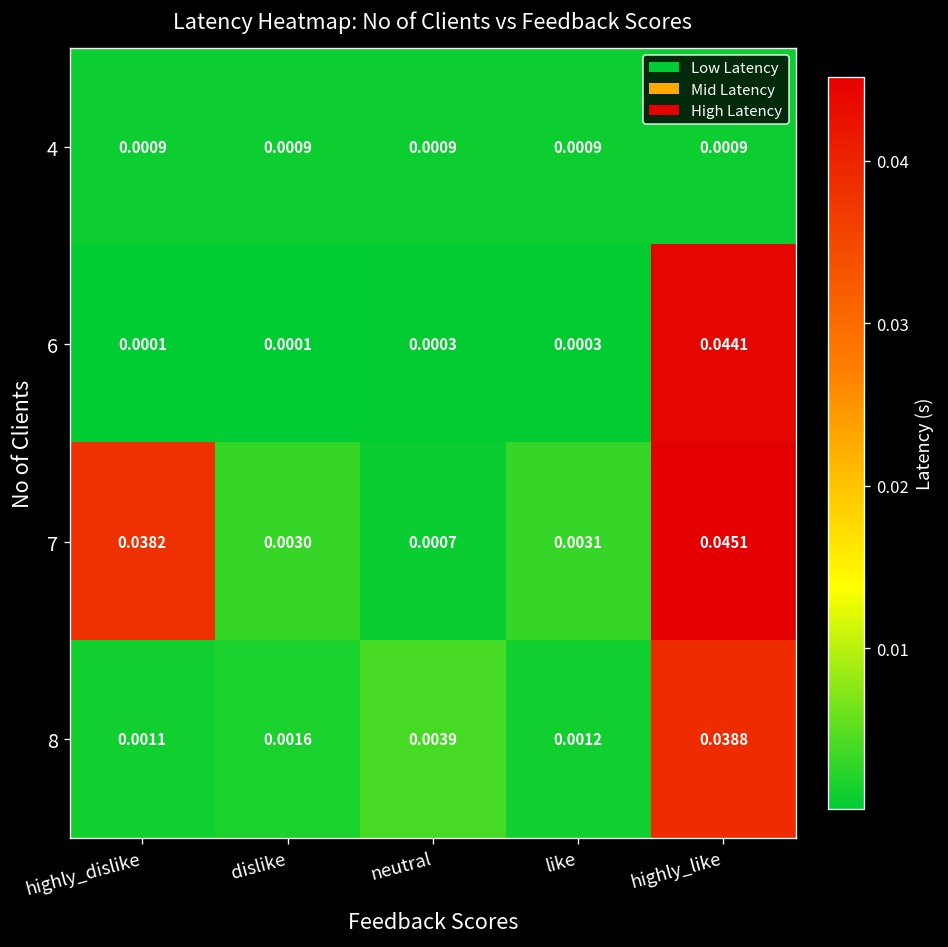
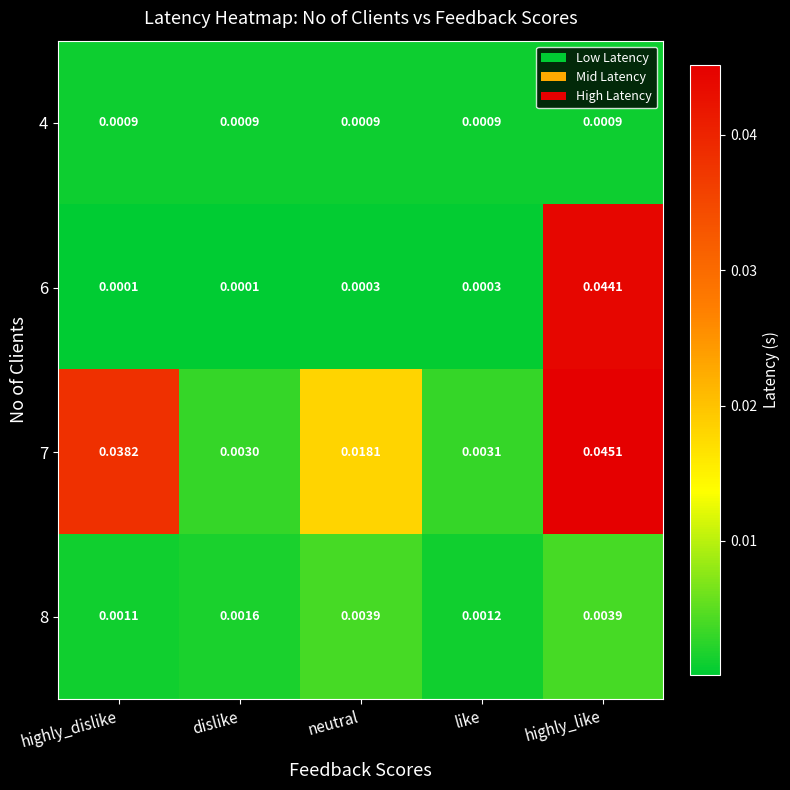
7, neutral: 0.0007 -> 0.0181
8, highly_like: 0.0388 -> 0.0039
